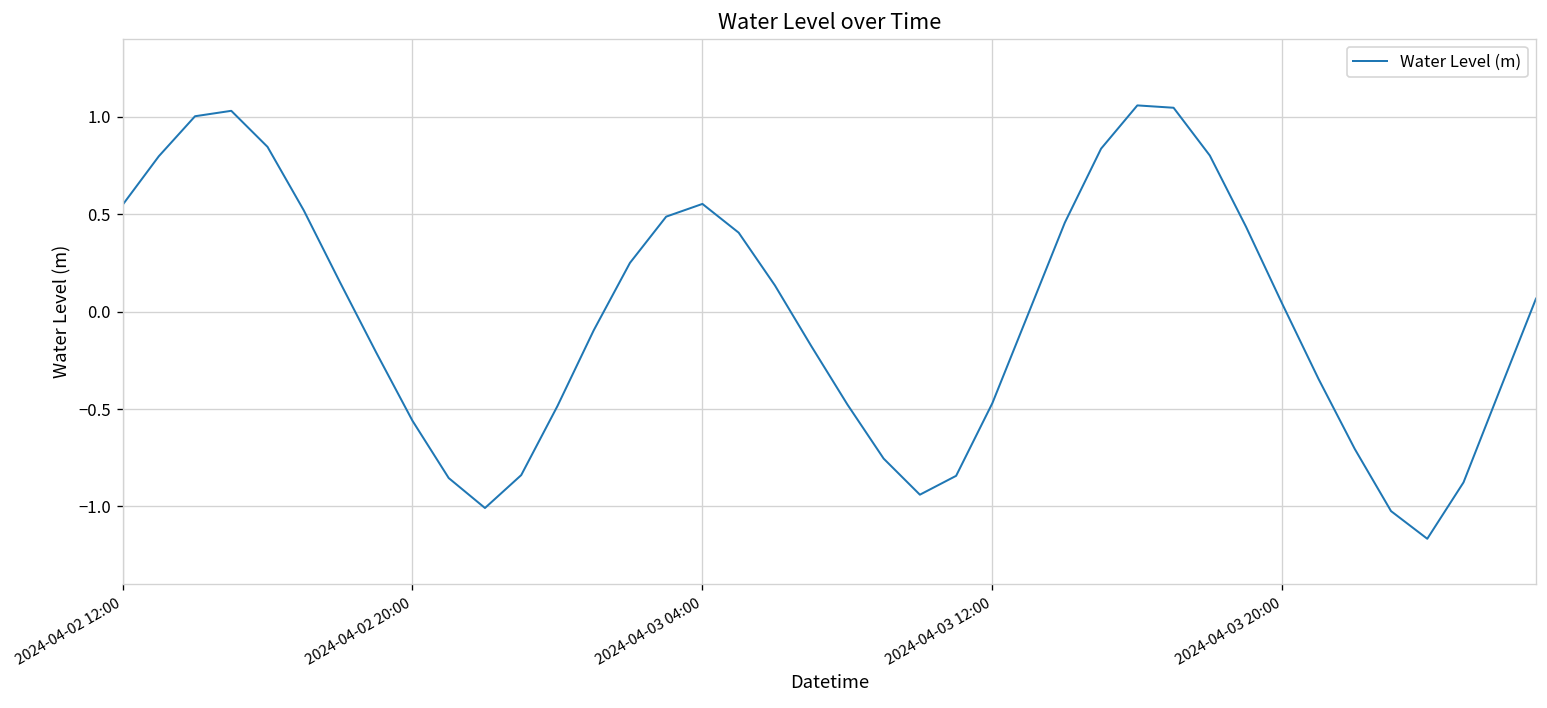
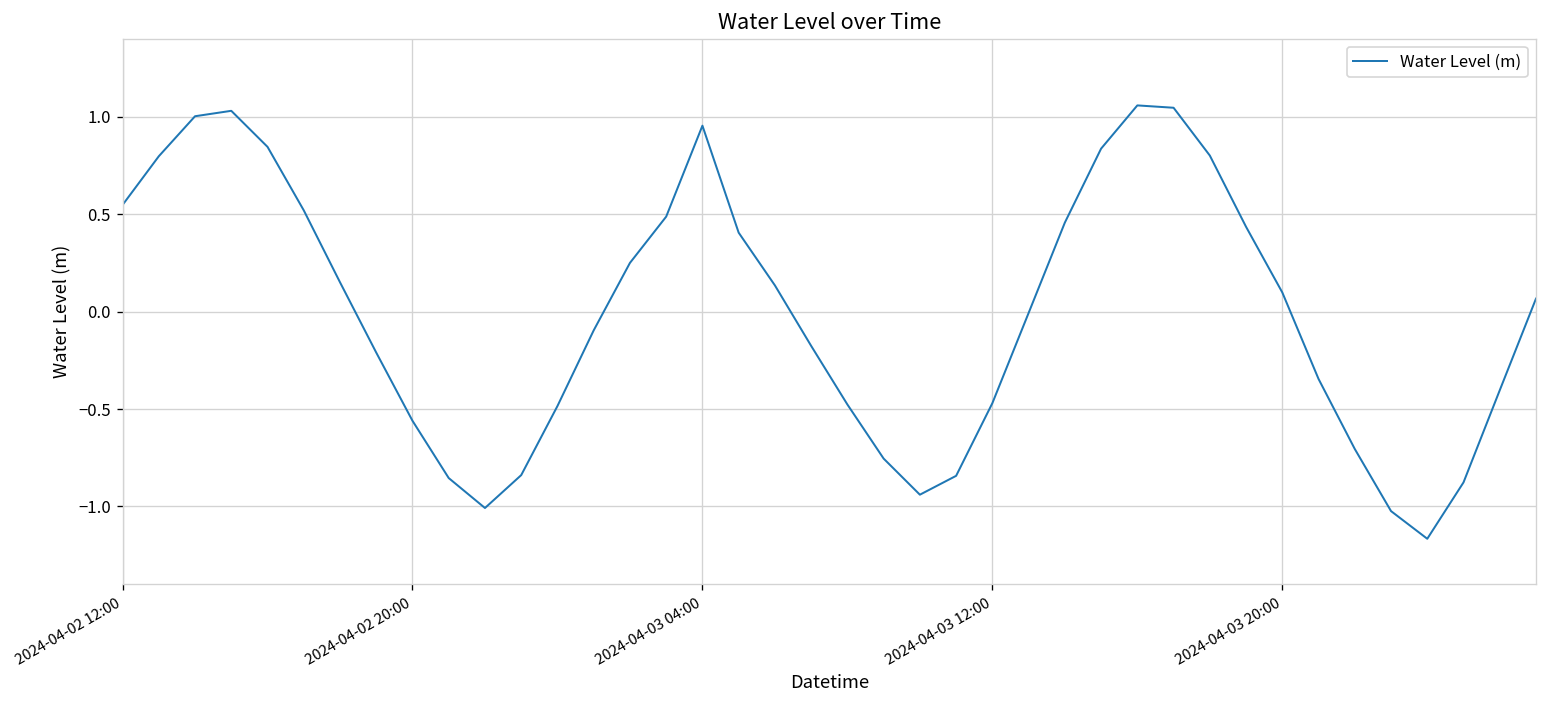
2024-04-03 04:00: 0.55 -> 0.95
2024-04-03 20:00: 0.04 -> 0.10
